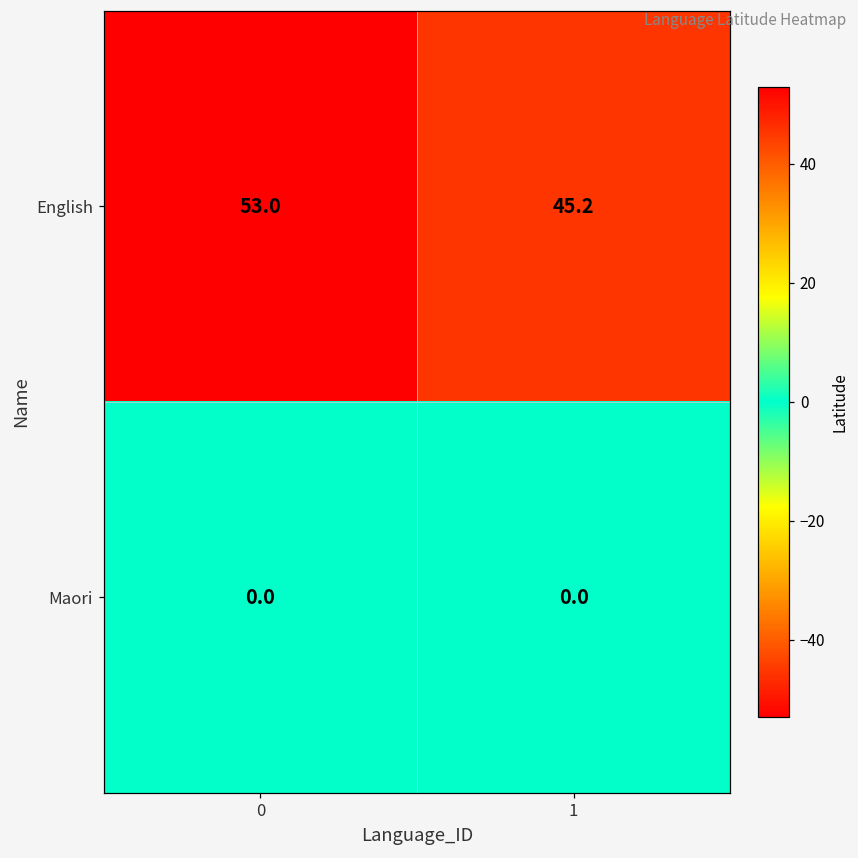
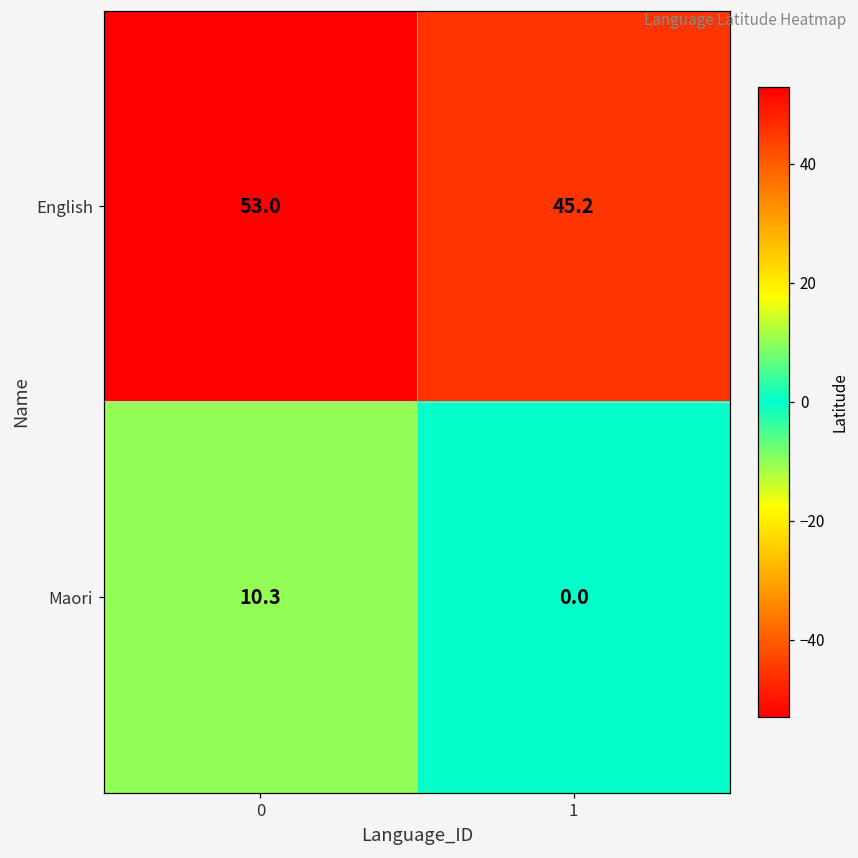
Maori, 0: 0.0 -> 10.3
